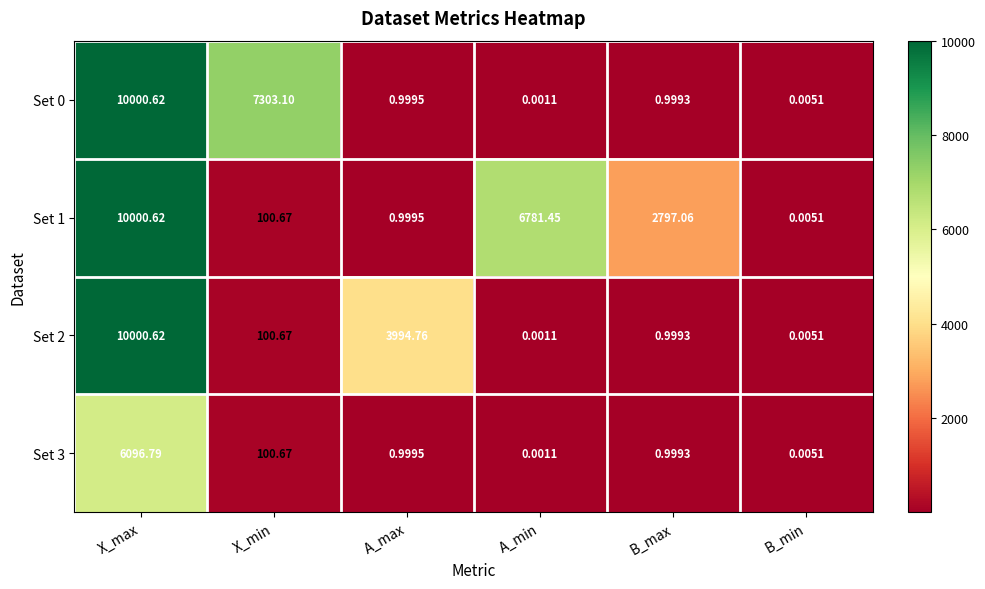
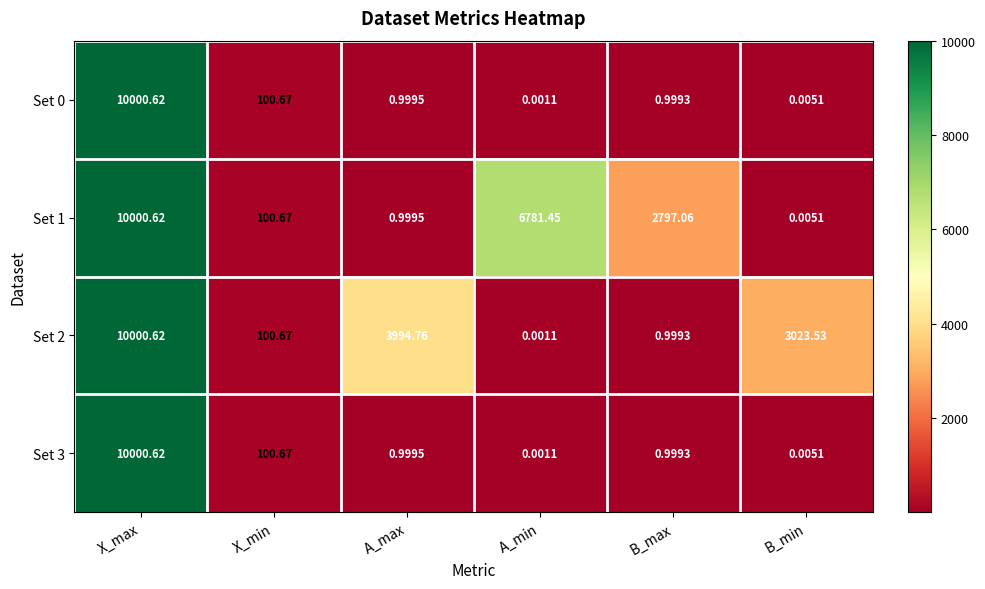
Set 0, X_min: 7303.10 -> 100.67
Set 2, B_min: 0.0051 -> 3023.53
Set 3, X_max: 6096.79 -> 10000.62
